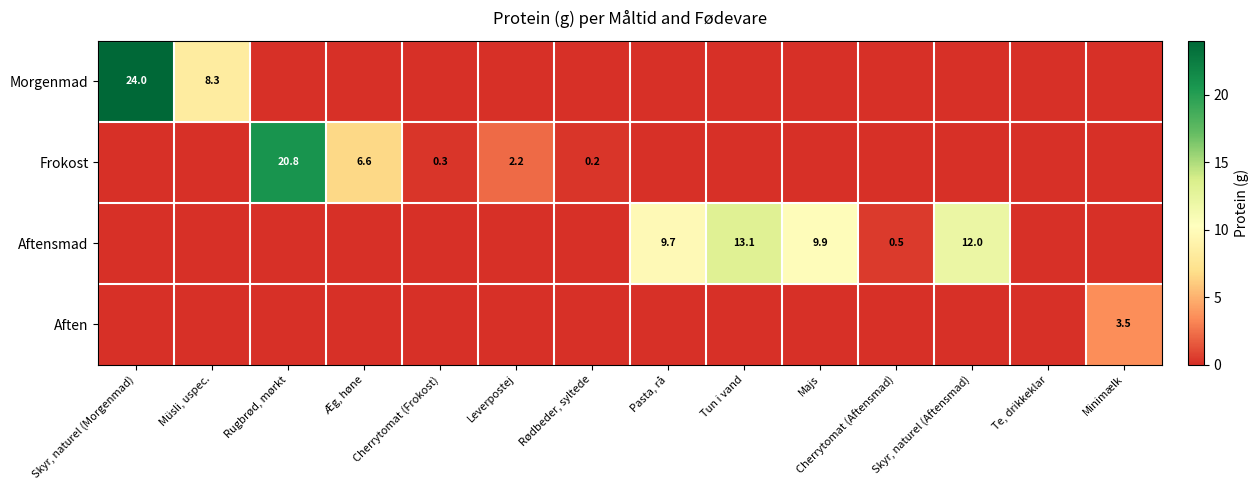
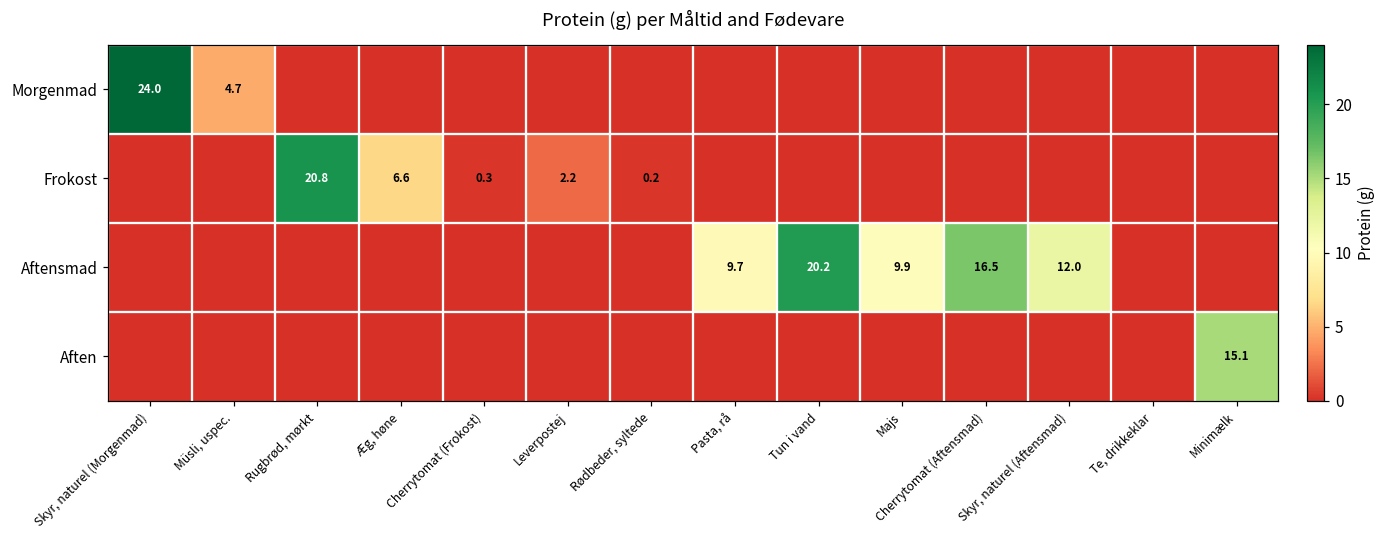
Morgenmad, Müsli, uspec.: 8.3 -> 4.7
Aftensmad, Tun i vand: 13.1 -> 20.2
Aftensmad, Cherrytomat (Aftensmad): 0.5 -> 16.5
Aften, Minimælk: 3.5 -> 15.1
